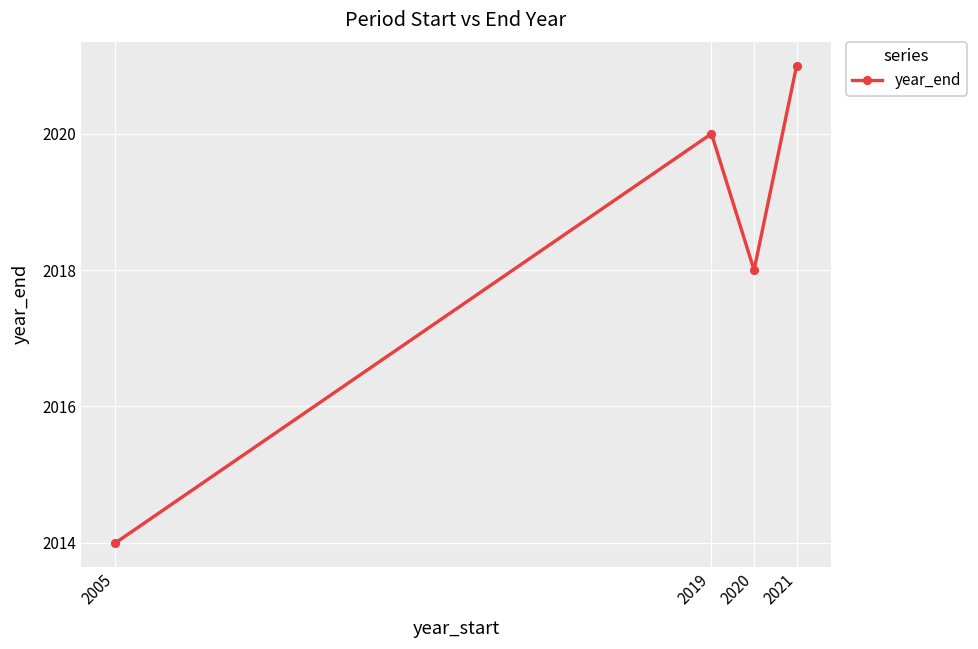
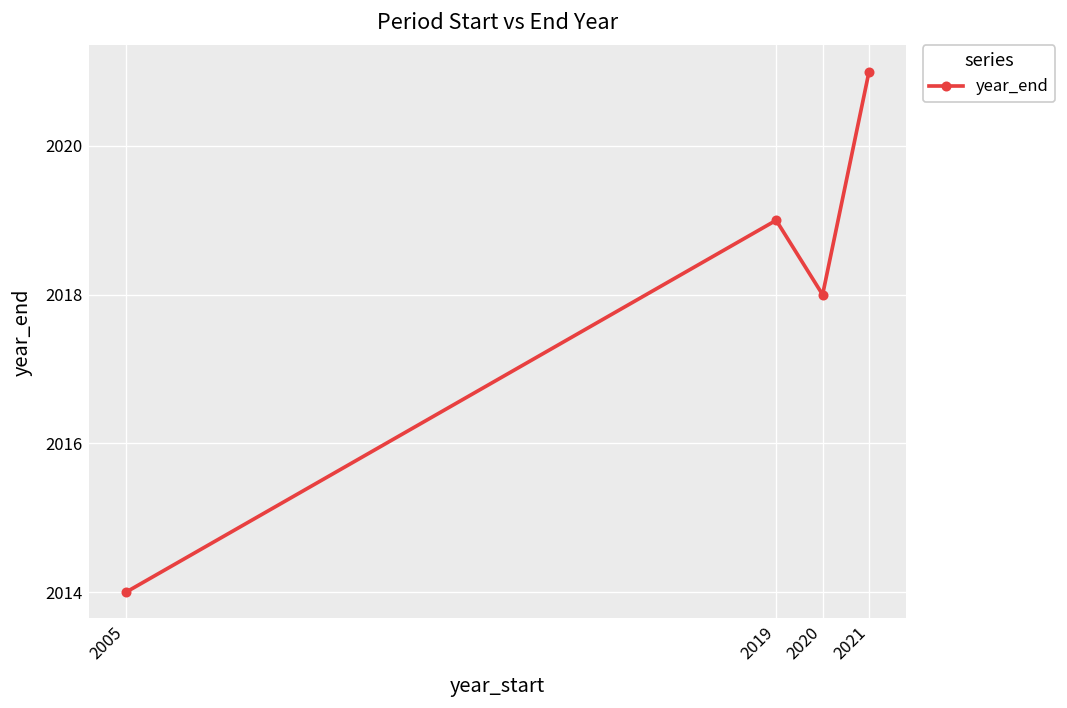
2019: 2020 -> 2019
